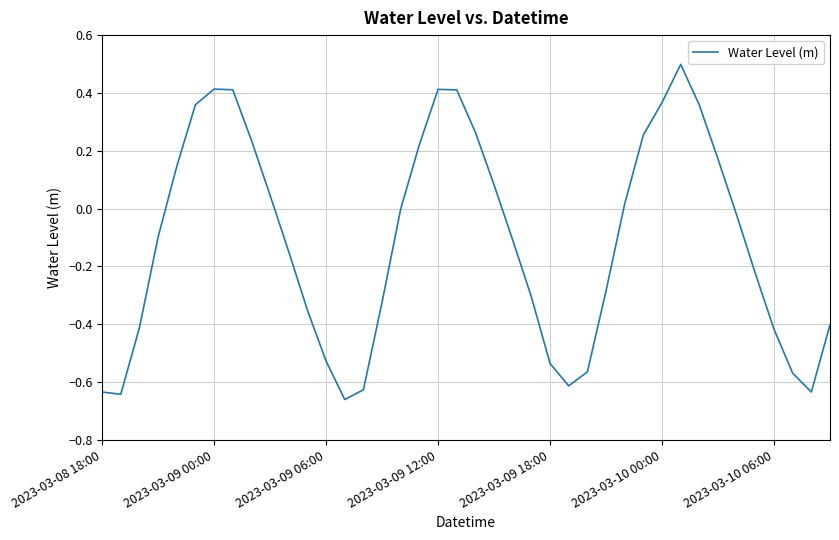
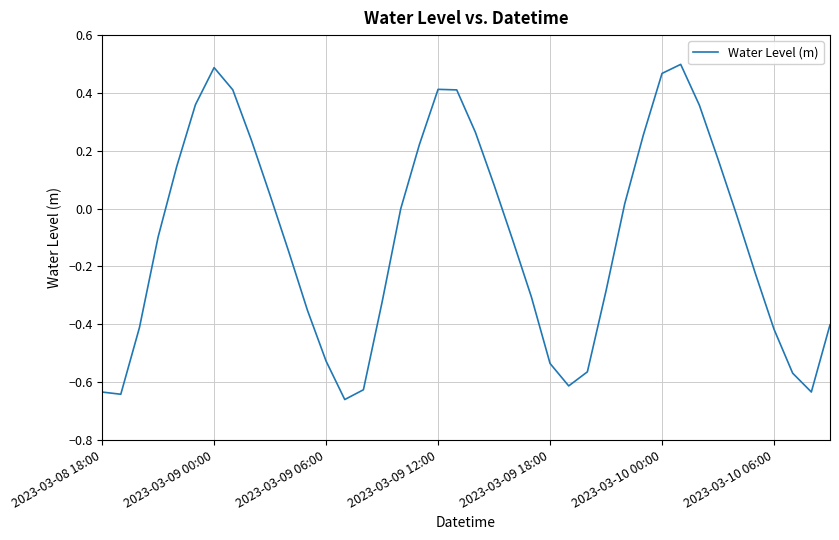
2023-03-09 00:00: 0.41 -> 0.49
2023-03-10 00:00: 0.37 -> 0.47
